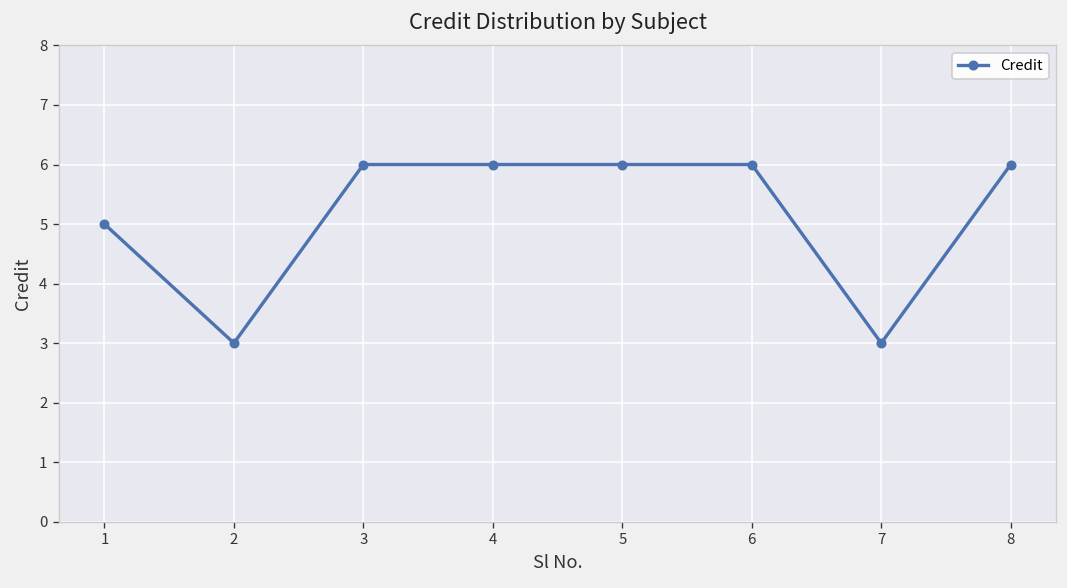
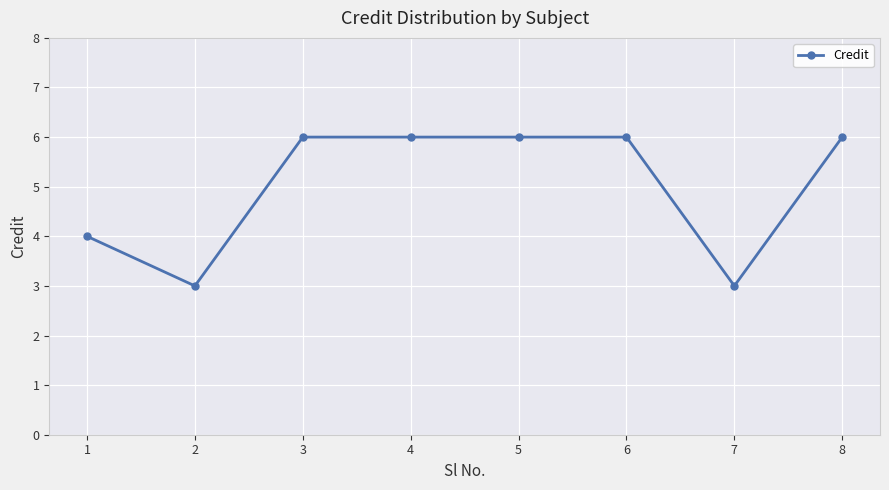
1: 5 -> 4
